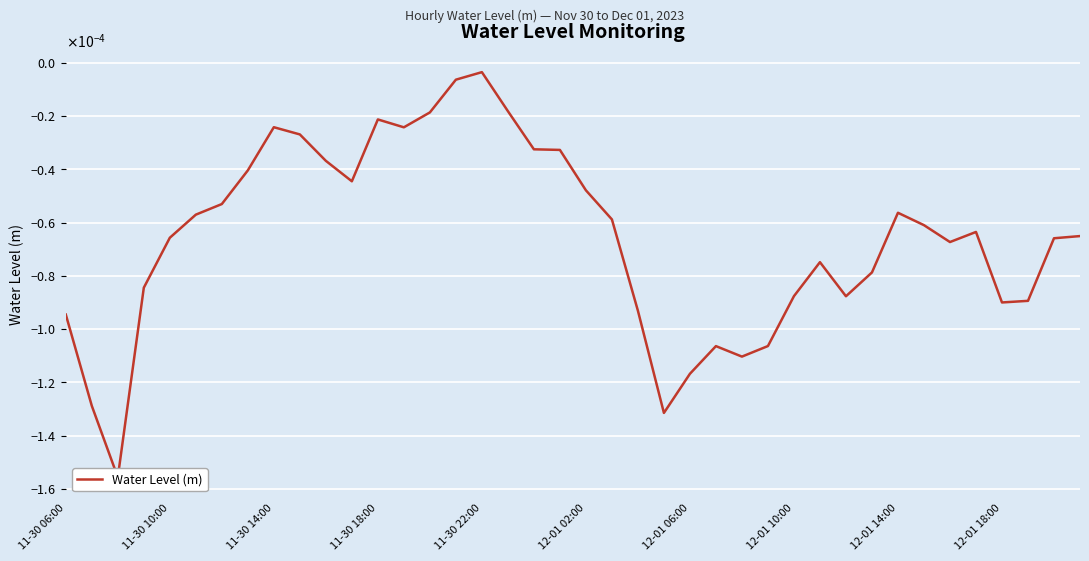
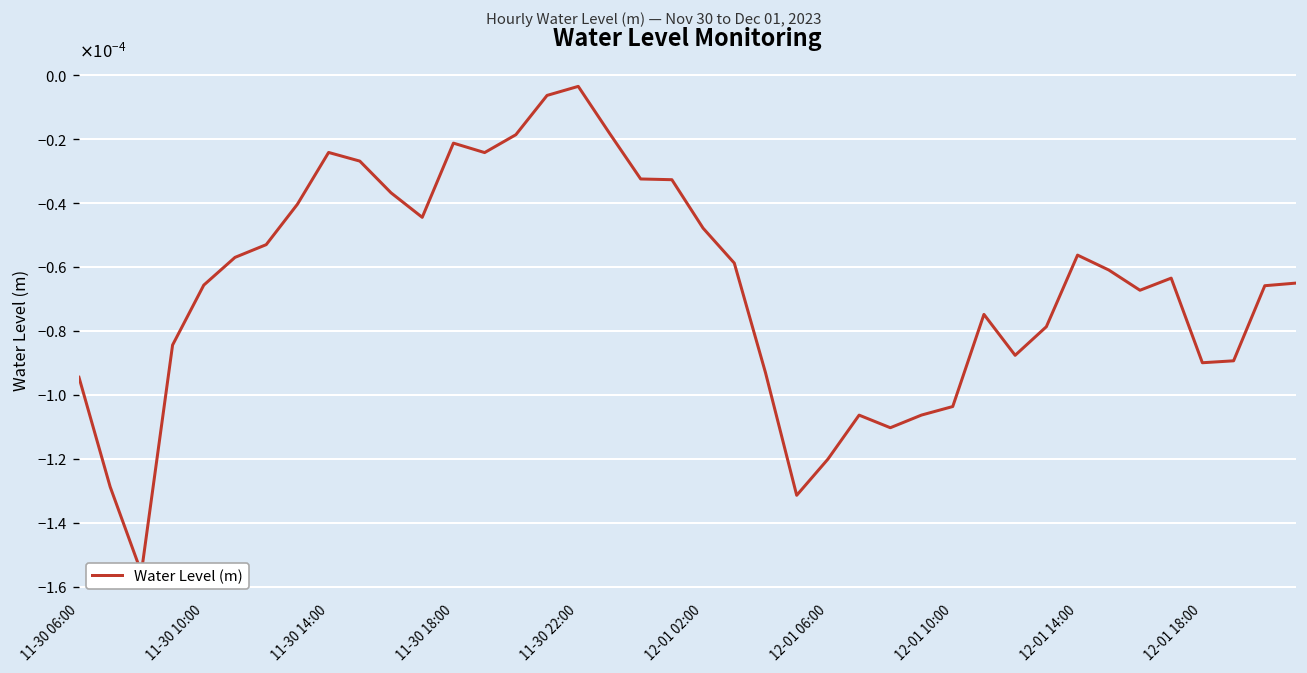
12-01 06:00: -0.000117 -> -0.000120
12-01 10:00: -0.000088 -> -0.000104
